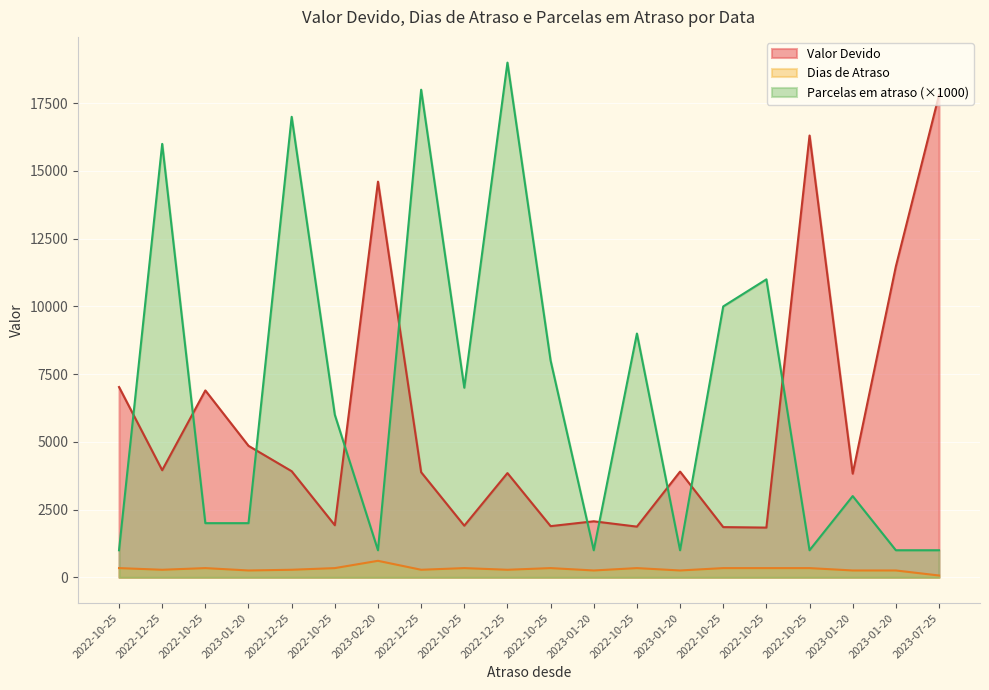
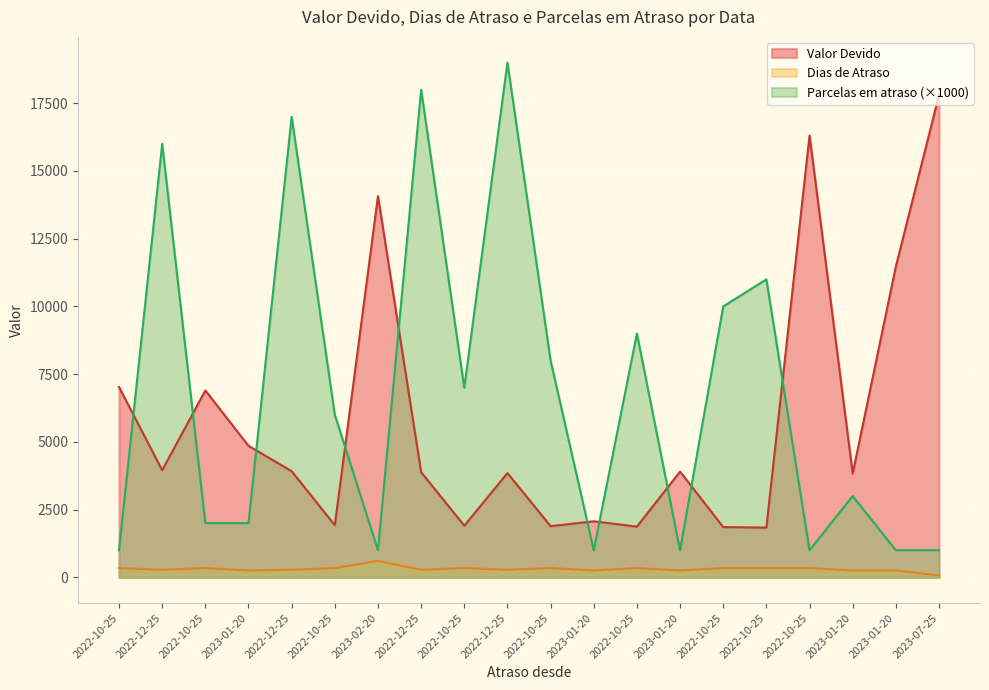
Valor Devido, 2023-02-20: 14600 -> 14100
